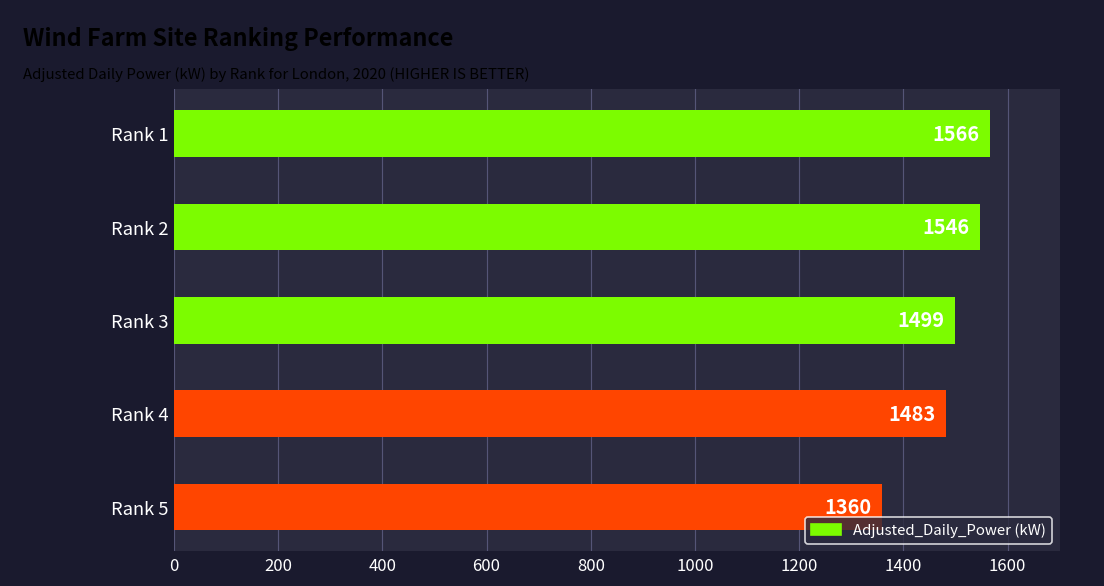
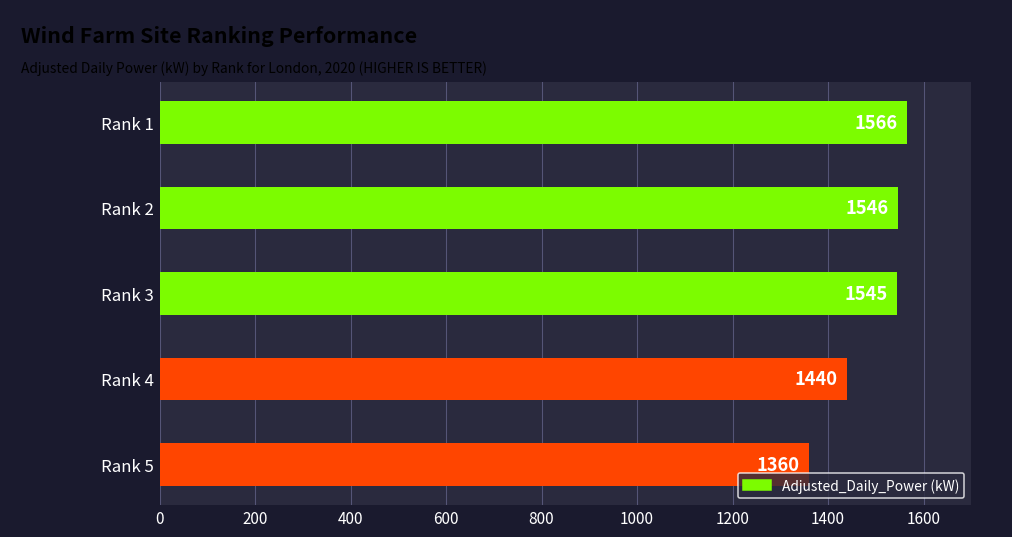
Rank 3: 1499 -> 1545
Rank 4: 1483 -> 1440
